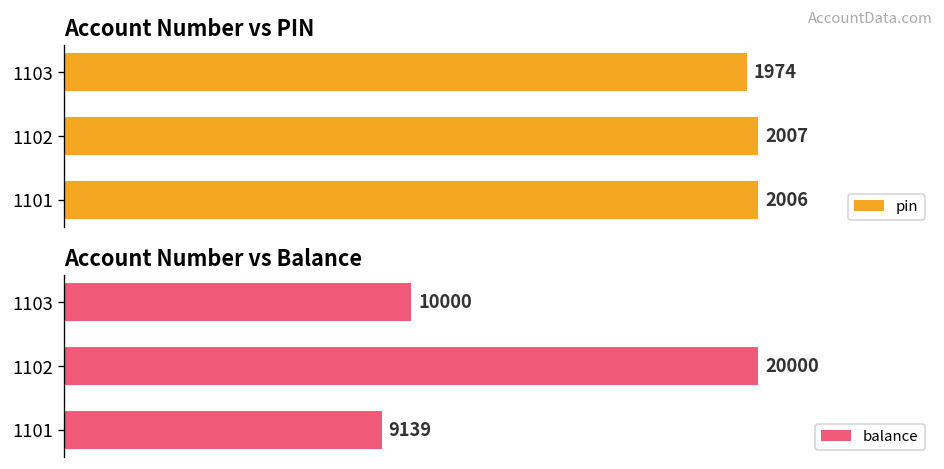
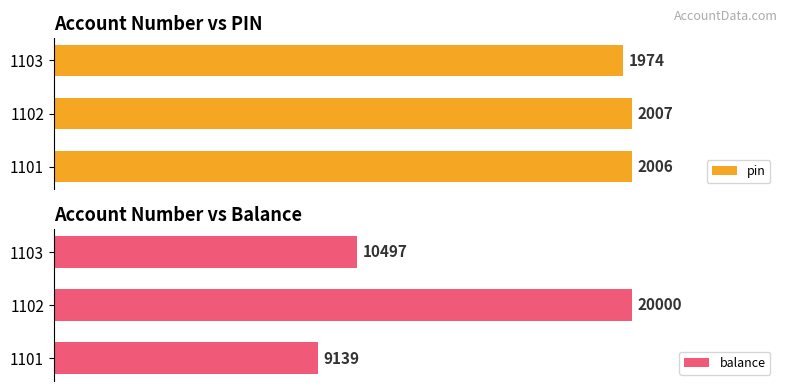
Account Number vs Balance, 1103: 10000 -> 10497
